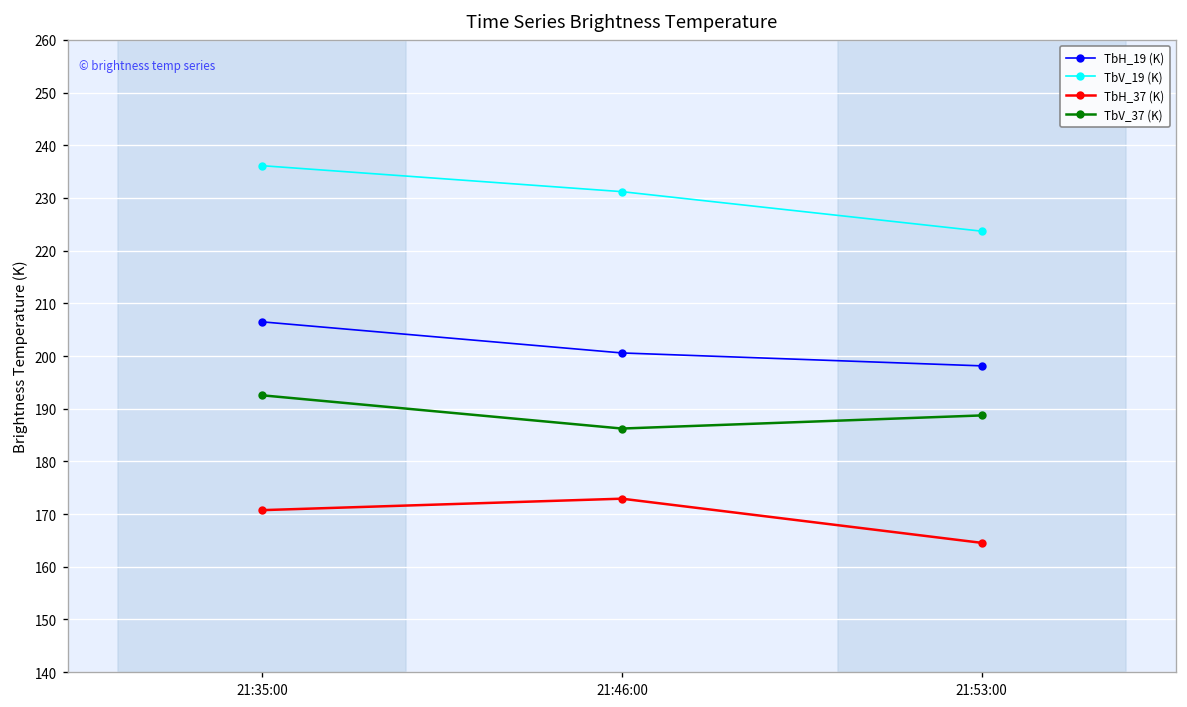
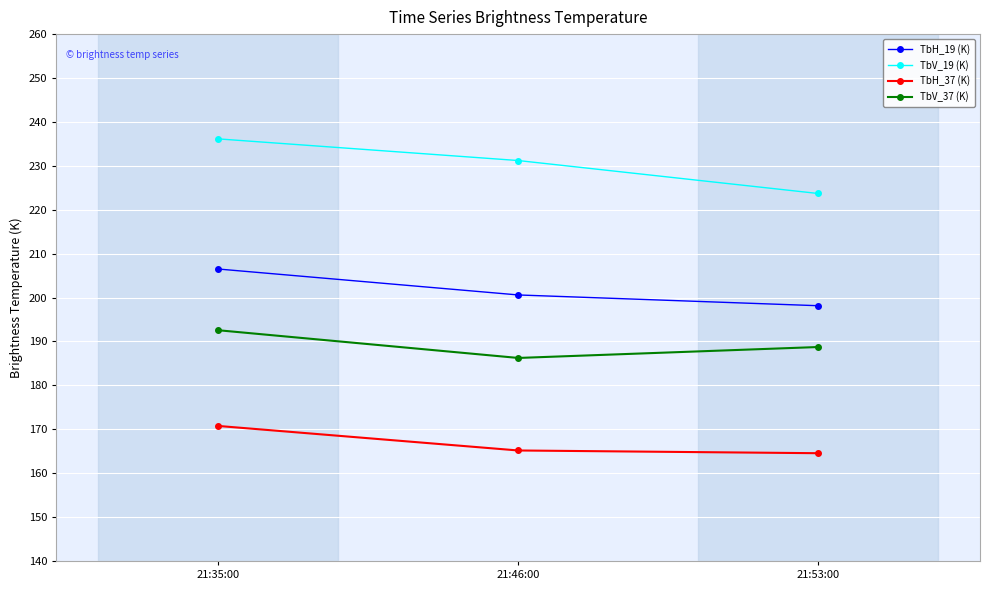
TbH_37 (K), 21:46:00: 173 -> 165
